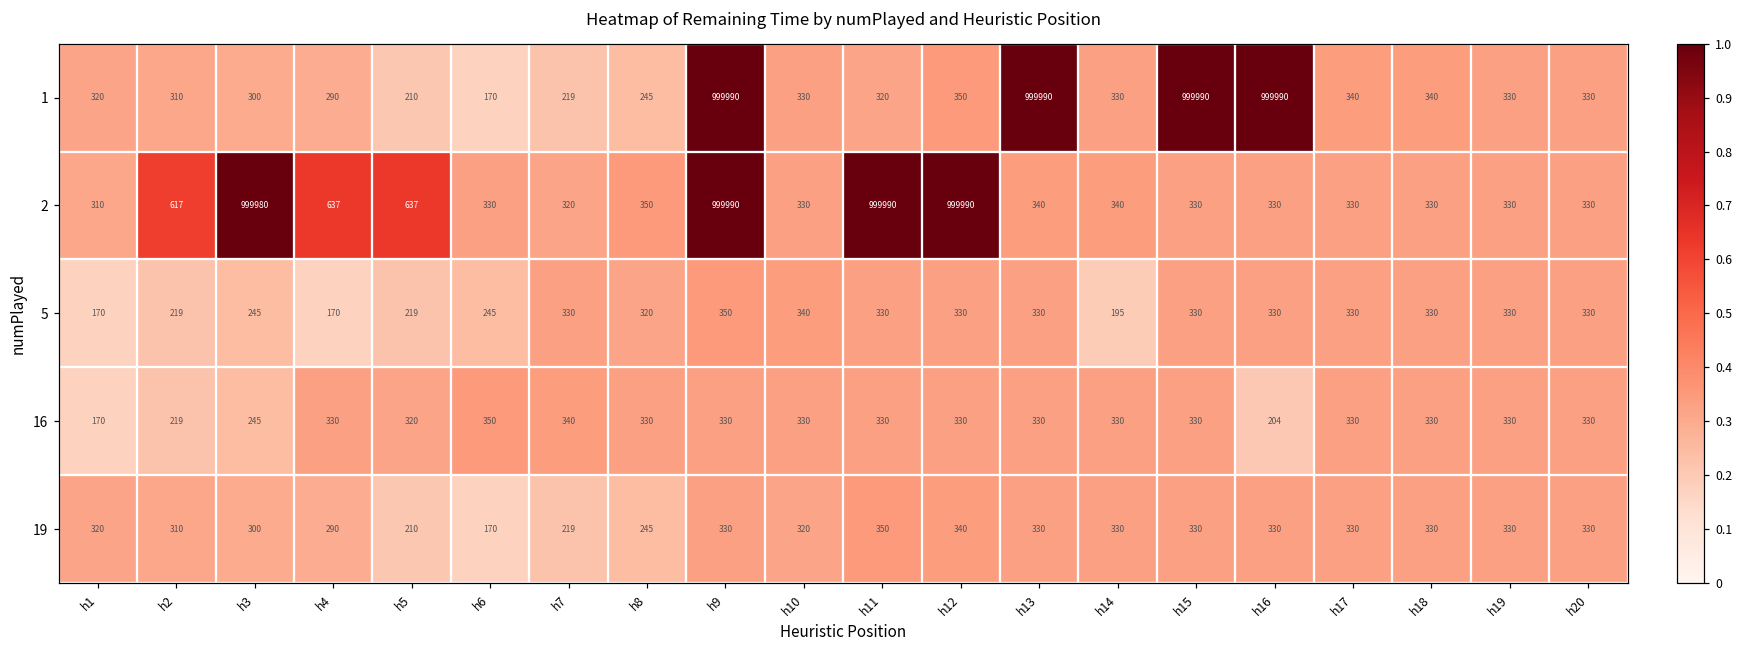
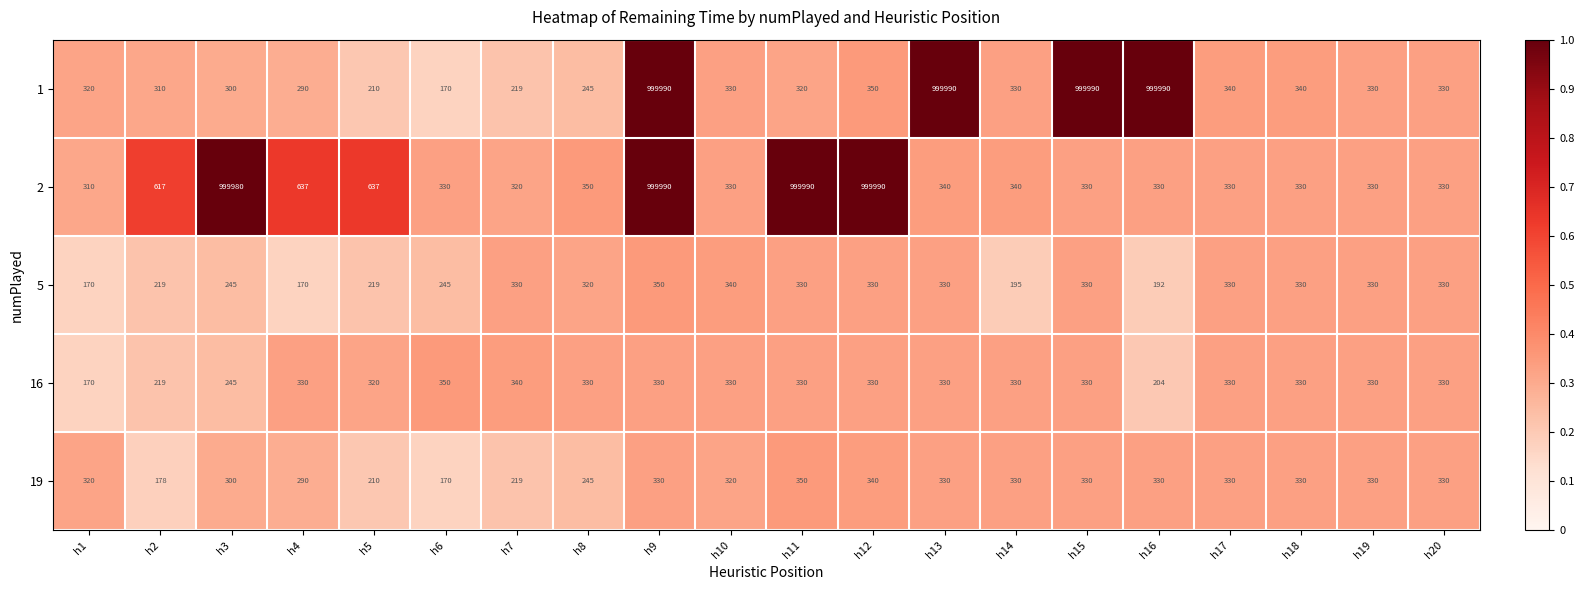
5, h16: 330 -> 192
19, h2: 310 -> 178
